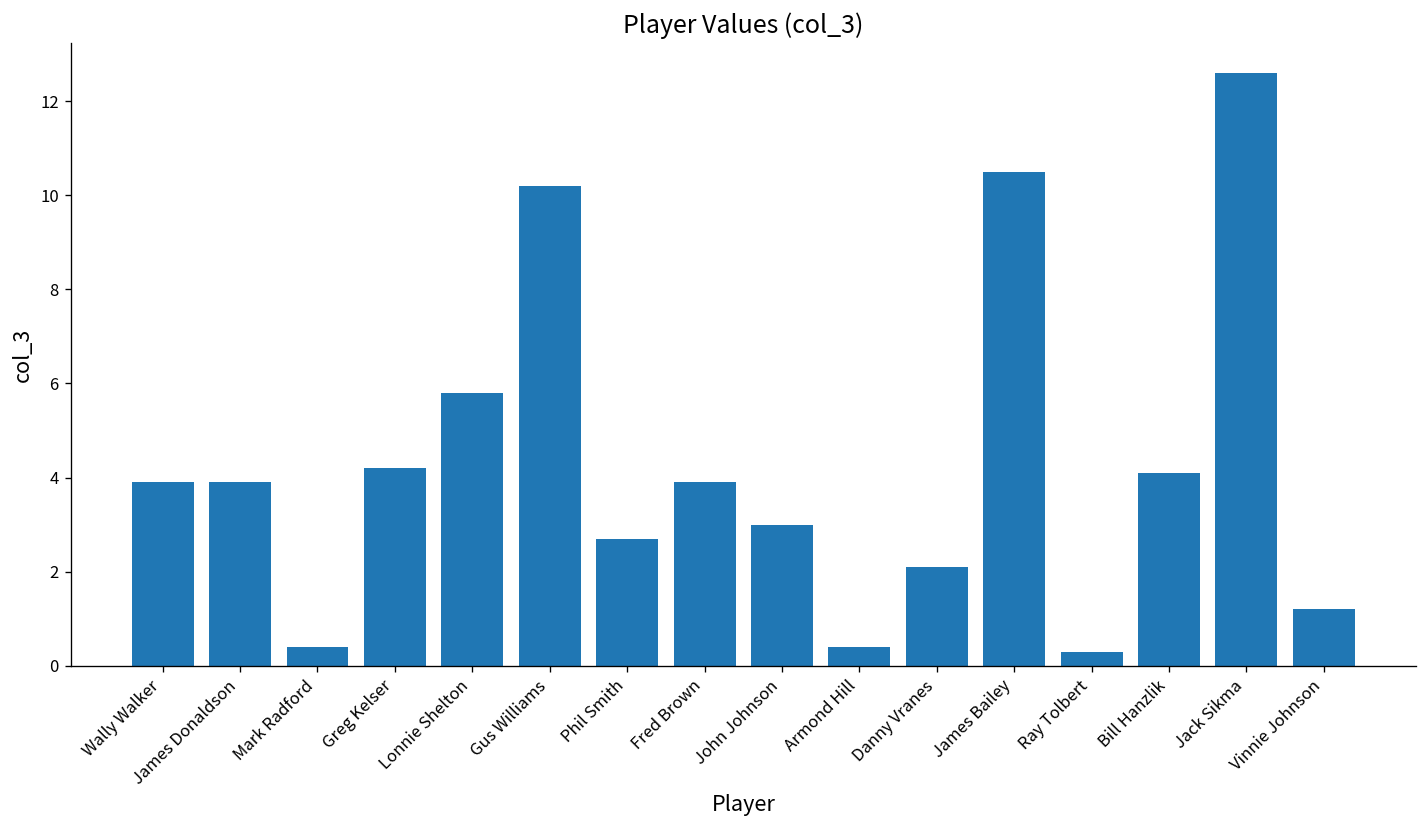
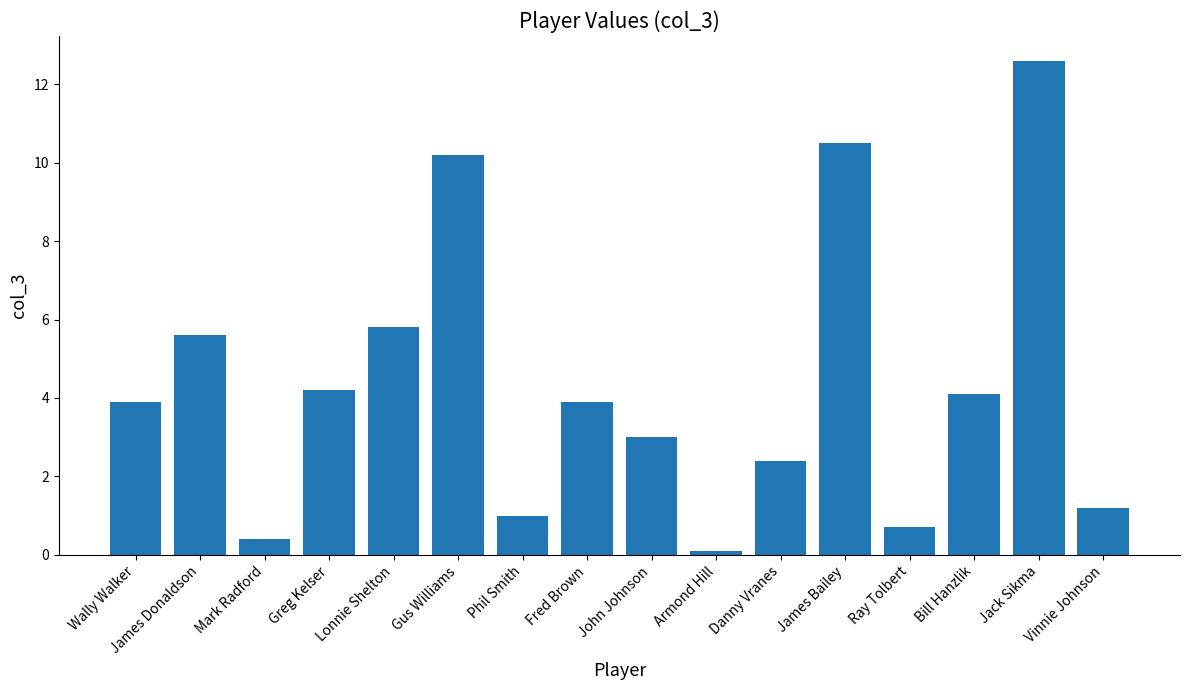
James Donaldson: 3.9 -> 5.6
Phil Smith: 2.7 -> 1.0
Armond Hill: 0.4 -> 0.1
Danny Vranes: 2.1 -> 2.4
Ray Tolbert: 0.3 -> 0.7
